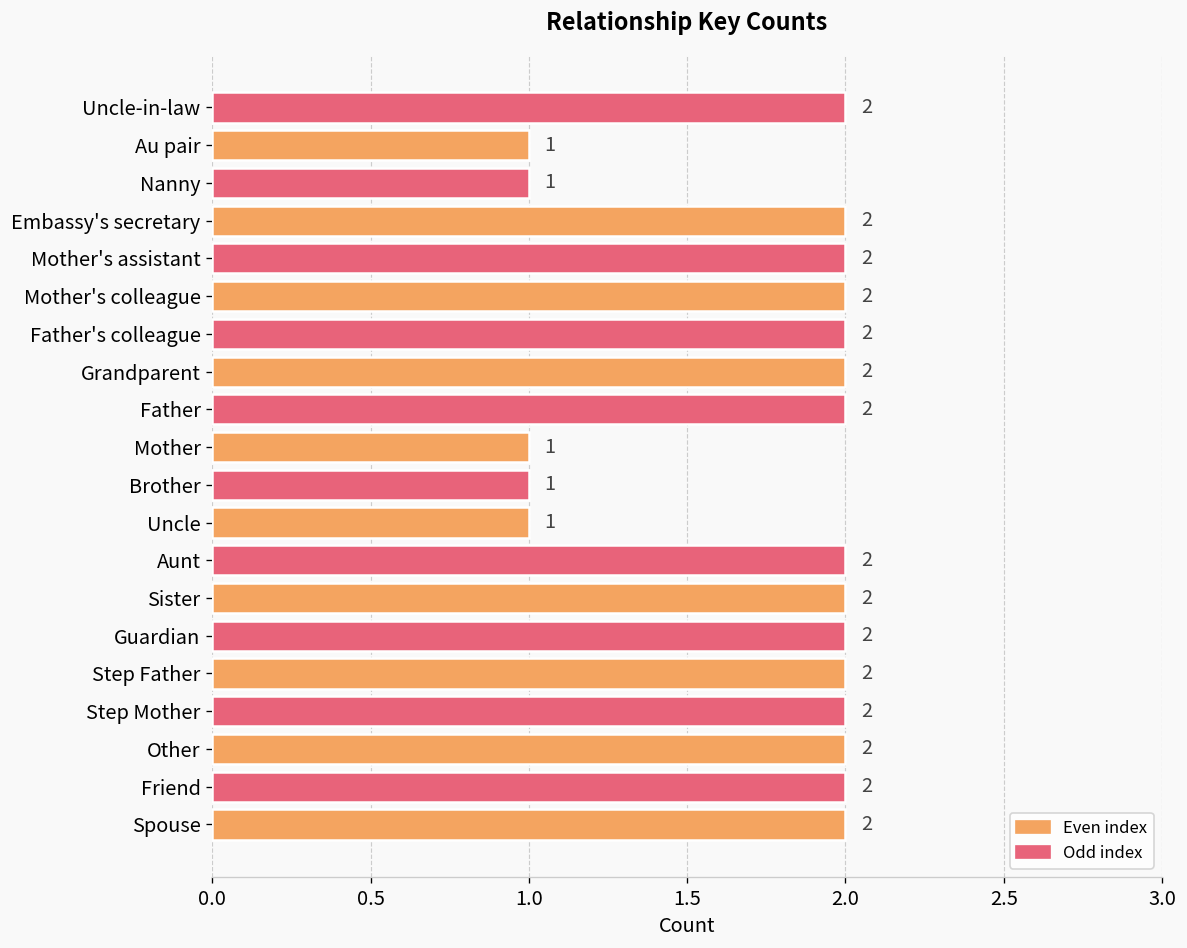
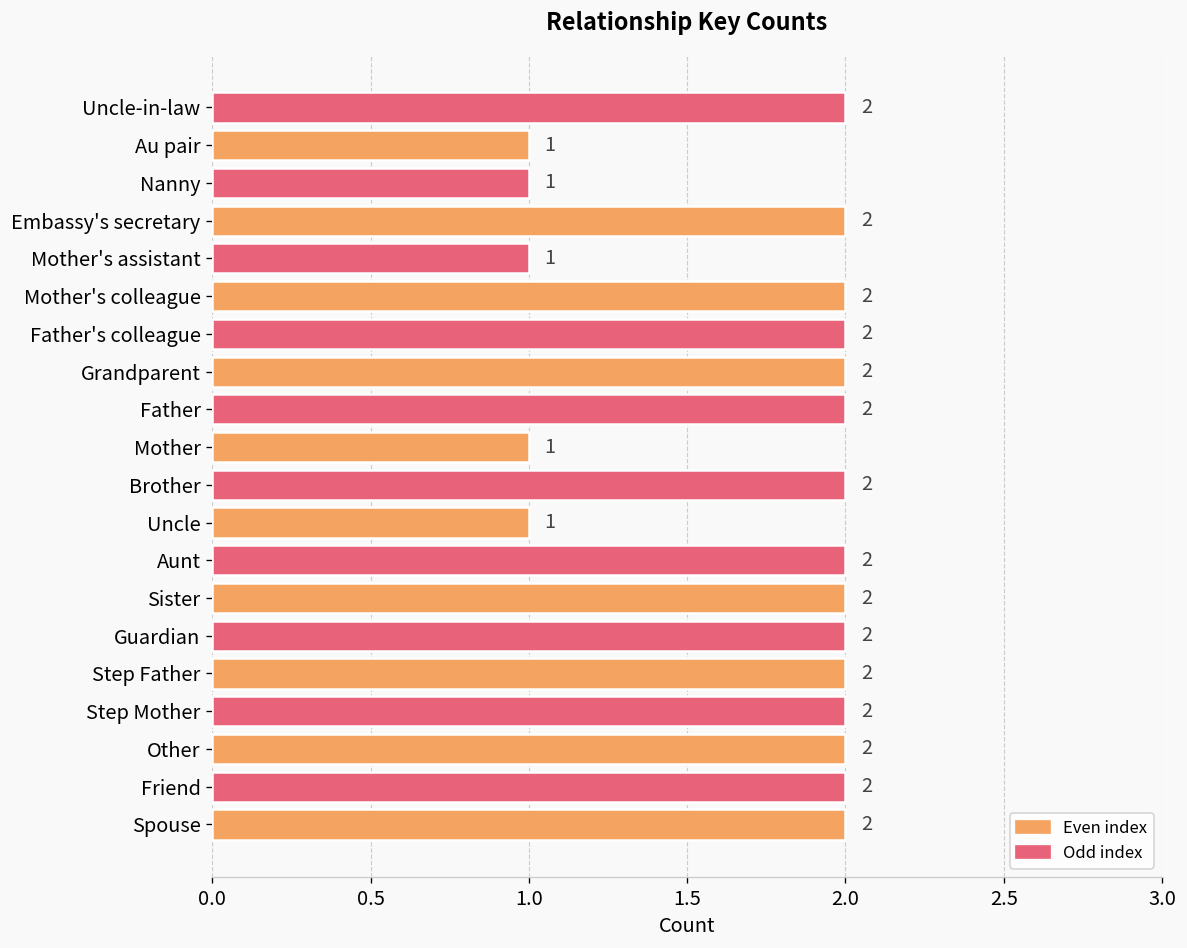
Mother's assistant: 2 -> 1
Brother: 1 -> 2
